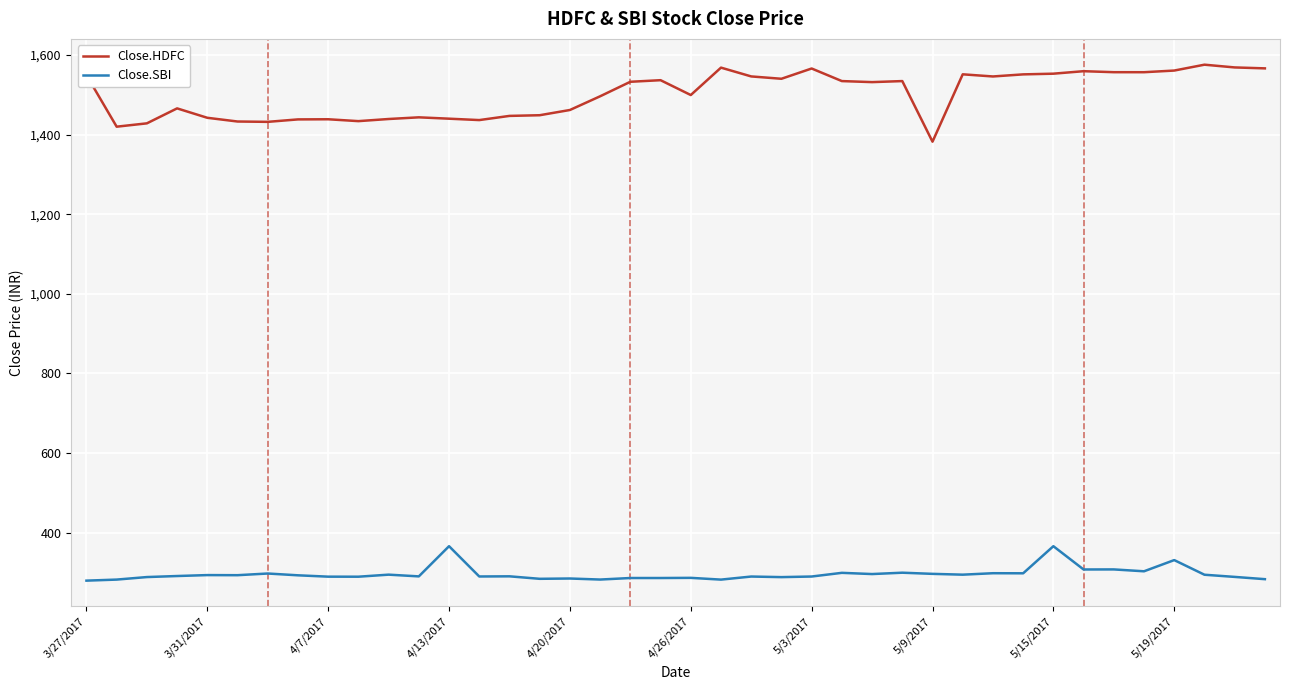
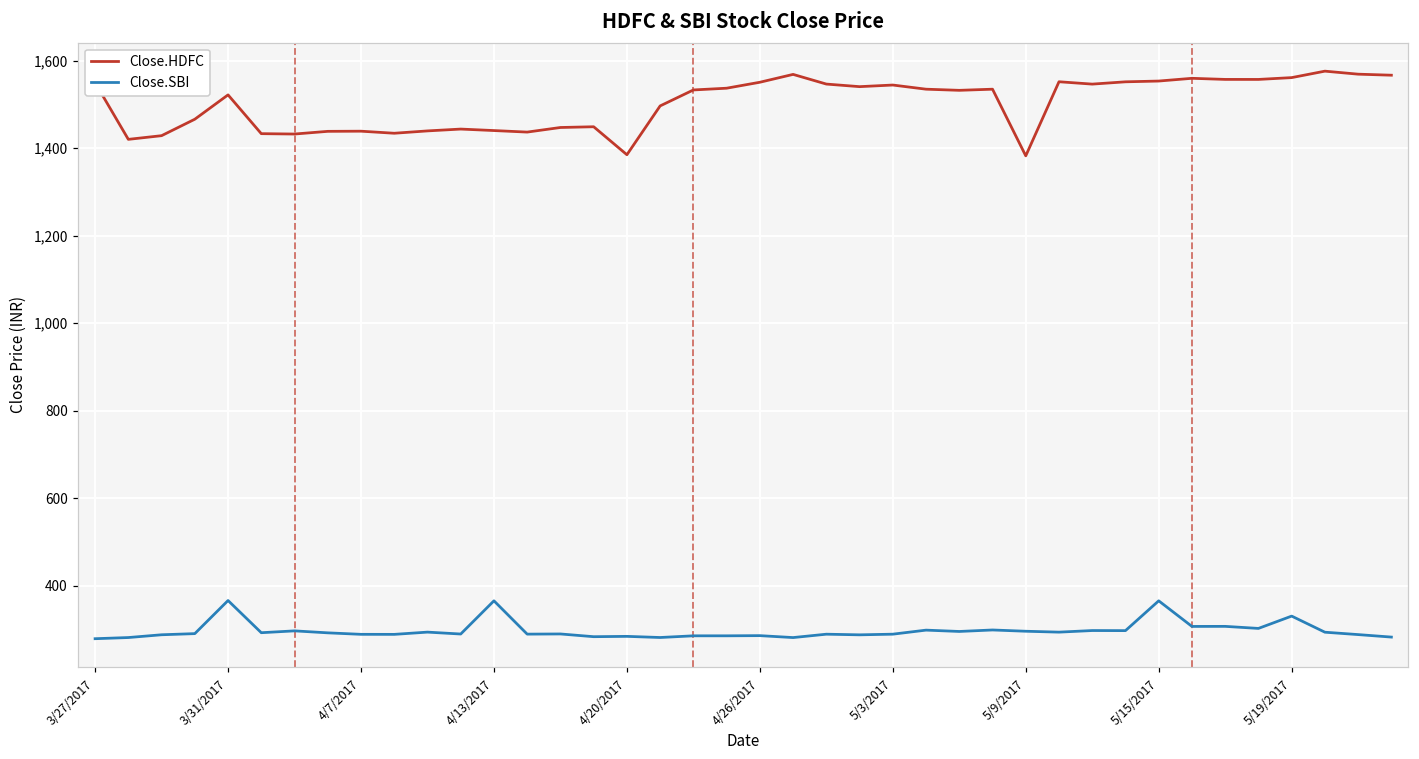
Close.HDFC, 3/31/2017: 1,440 -> 1,520
Close.SBI, 3/31/2017: 290 -> 370
Close.HDFC, 4/20/2017: 1,460 -> 1,390
Close.HDFC, 4/26/2017: 1,500 -> 1,550
Close.HDFC, 5/3/2017: 1,570 -> 1,540
